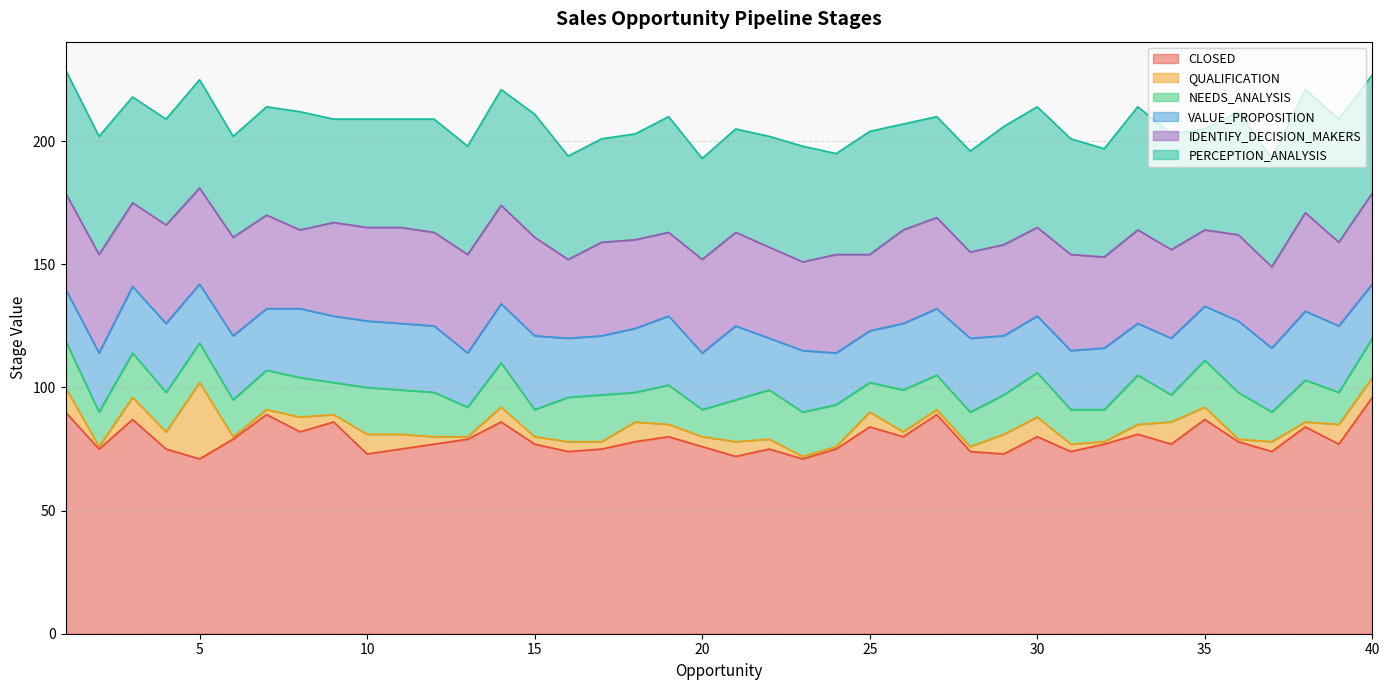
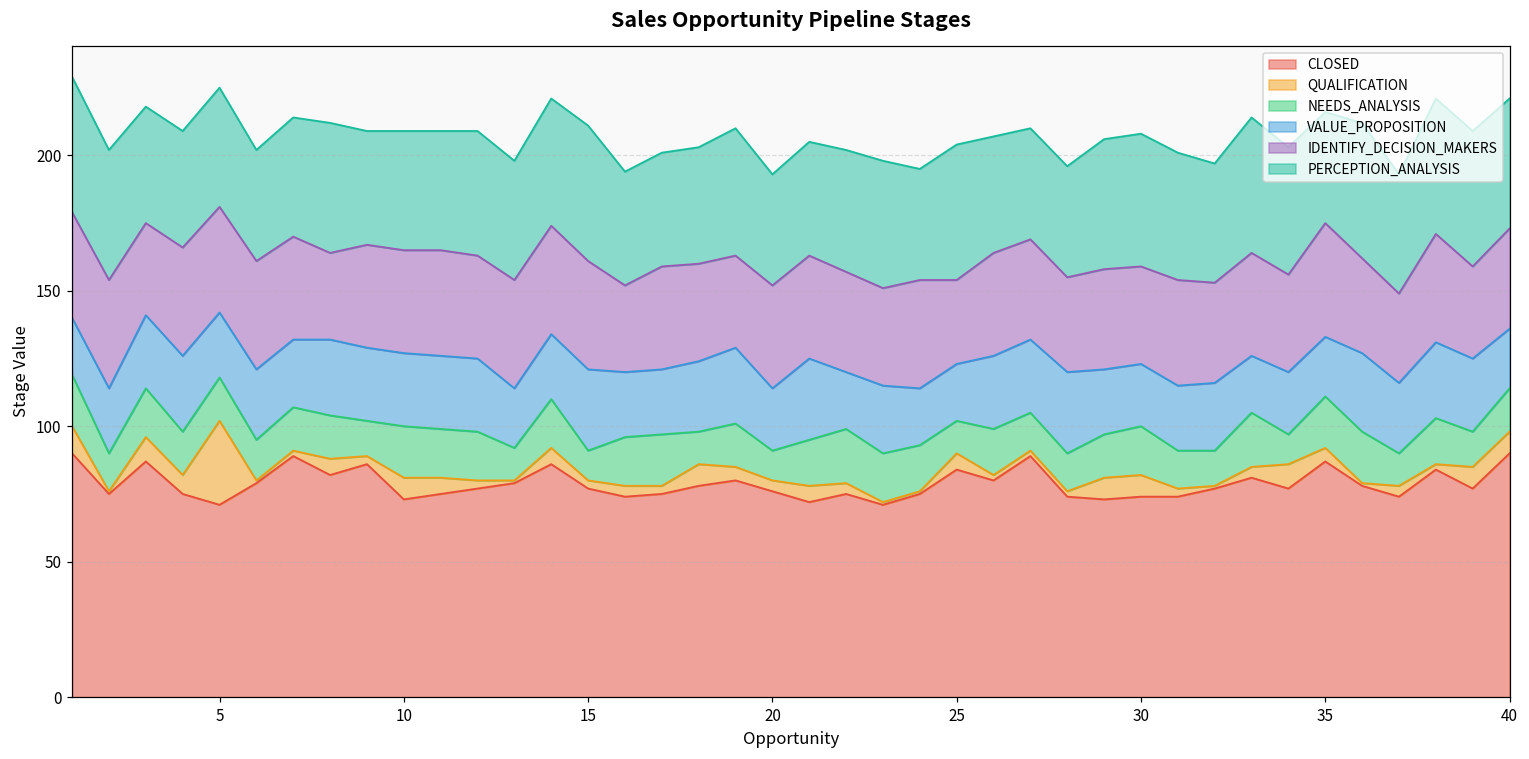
CLOSED, 30: 80 -> 74
IDENTIFY_DECISION_MAKERS, 35: 31 -> 42
CLOSED, 40: 96 -> 90
